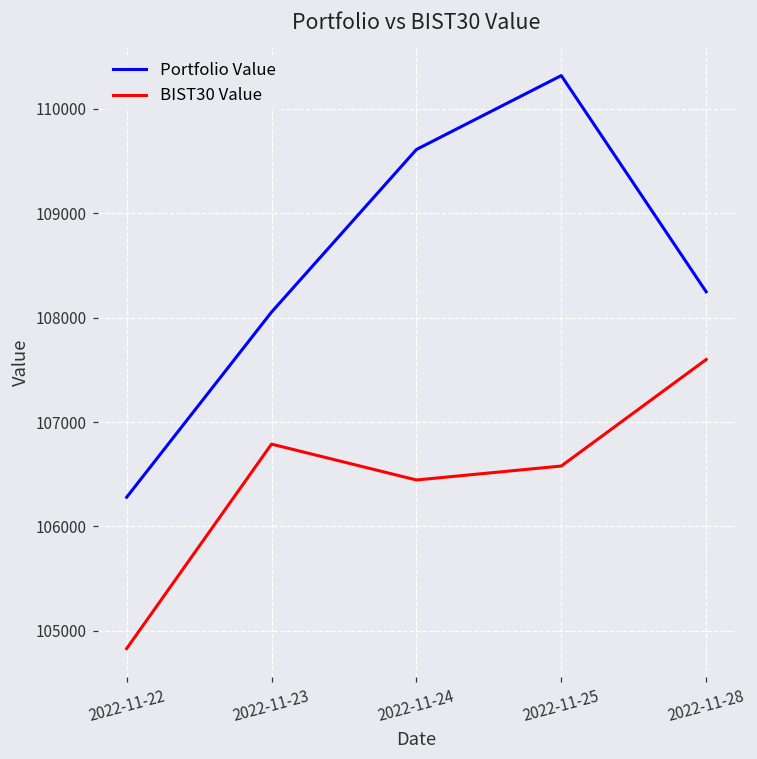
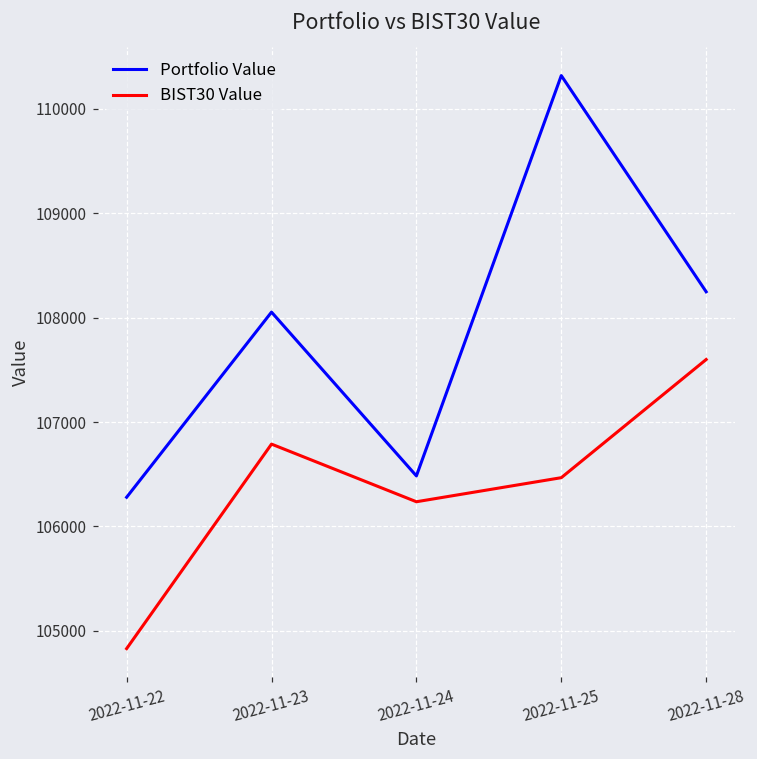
Portfolio Value, 2022-11-24: 109600 -> 106500
BIST30 Value, 2022-11-24: 106400 -> 106200
BIST30 Value, 2022-11-25: 106600 -> 106500
